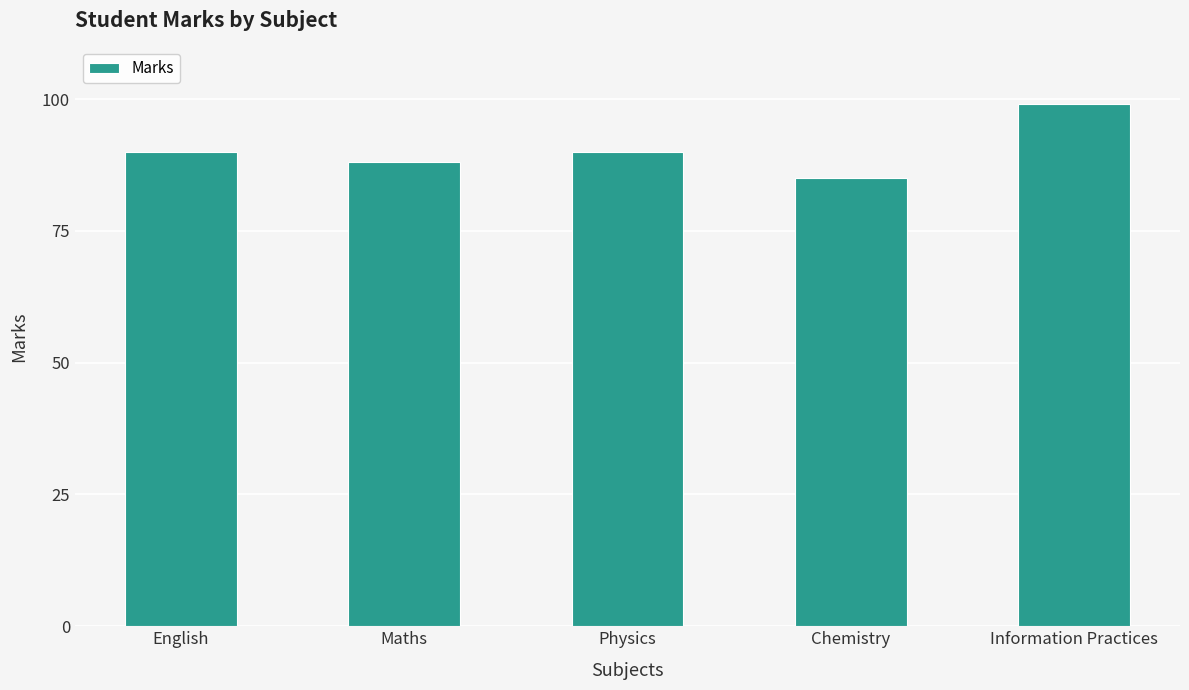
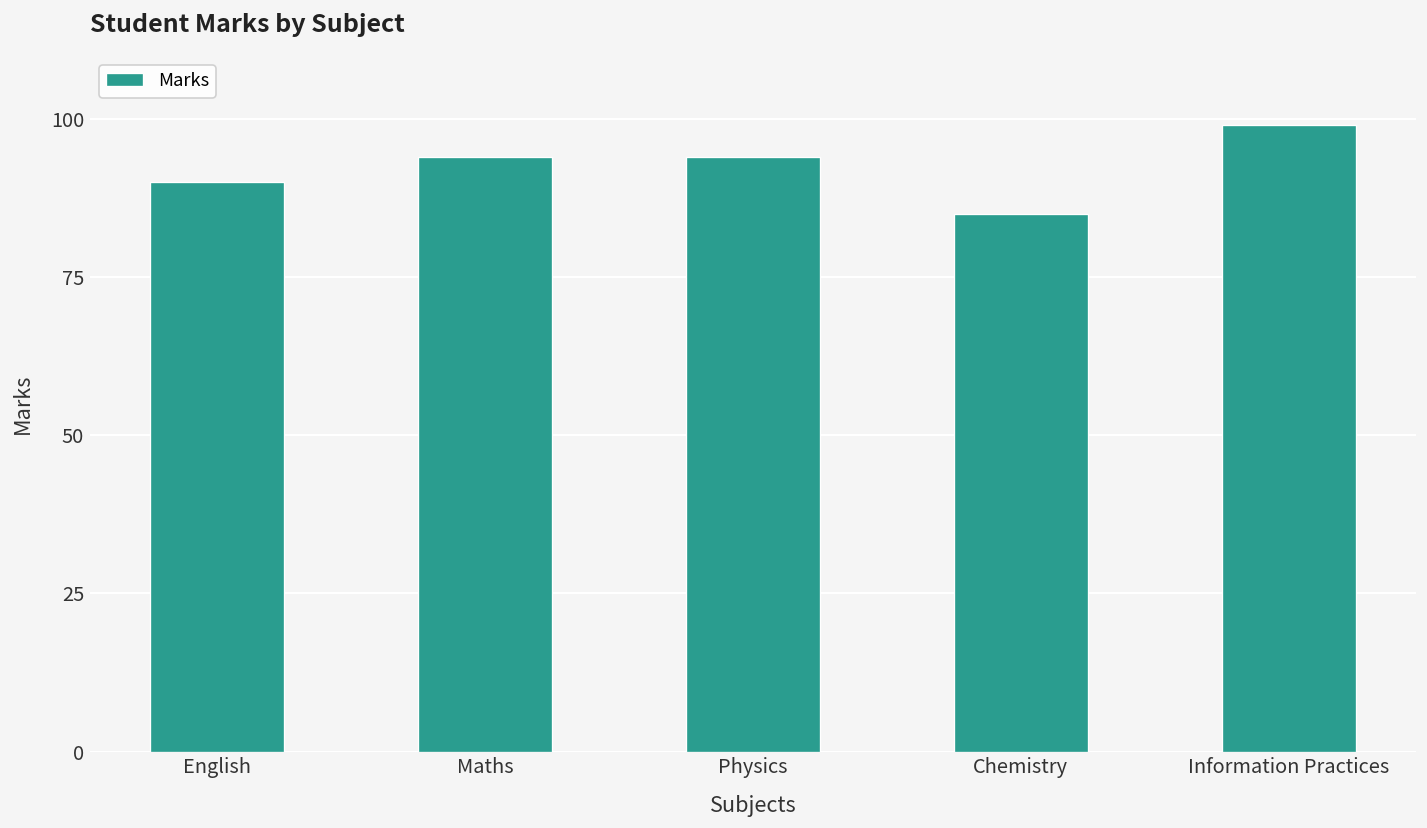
Maths: 88 -> 94
Physics: 90 -> 94
